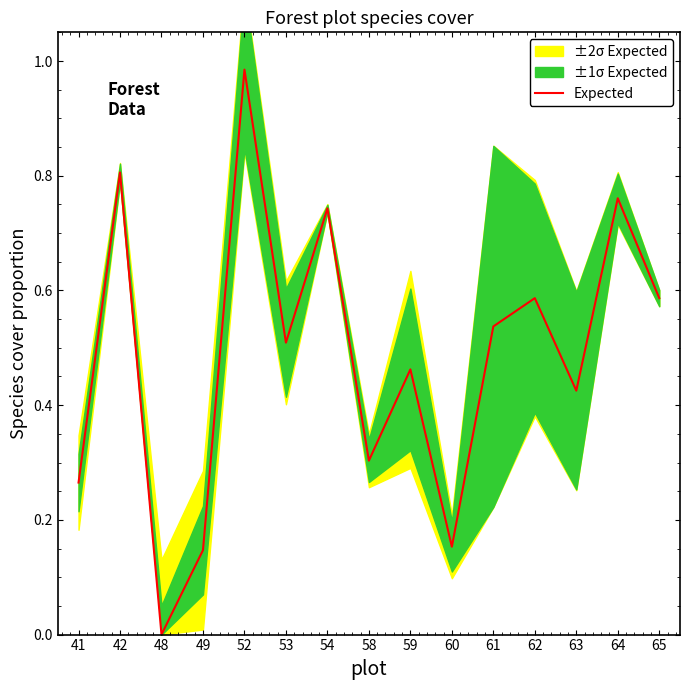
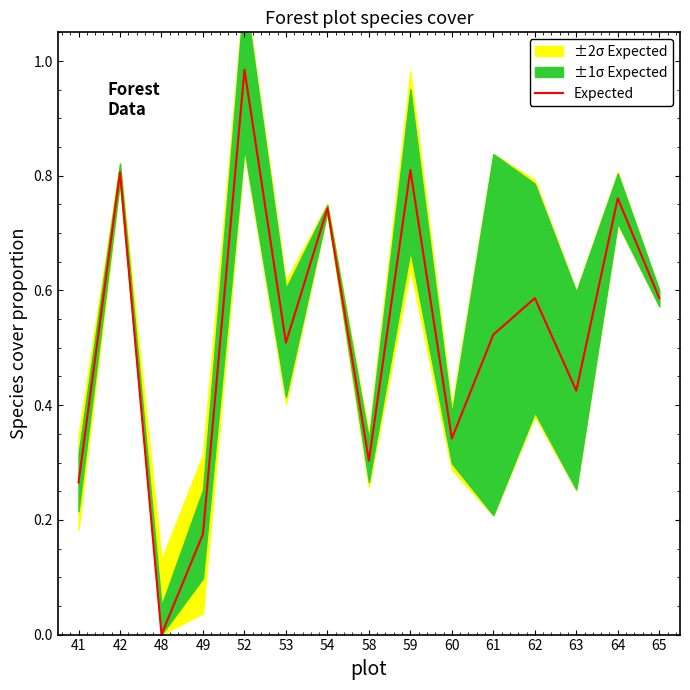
Expected, 49: 0.15 -> 0.18
Expected, 59: 0.46 -> 0.81
Expected, 60: 0.15 -> 0.34
Expected, 61: 0.54 -> 0.52
